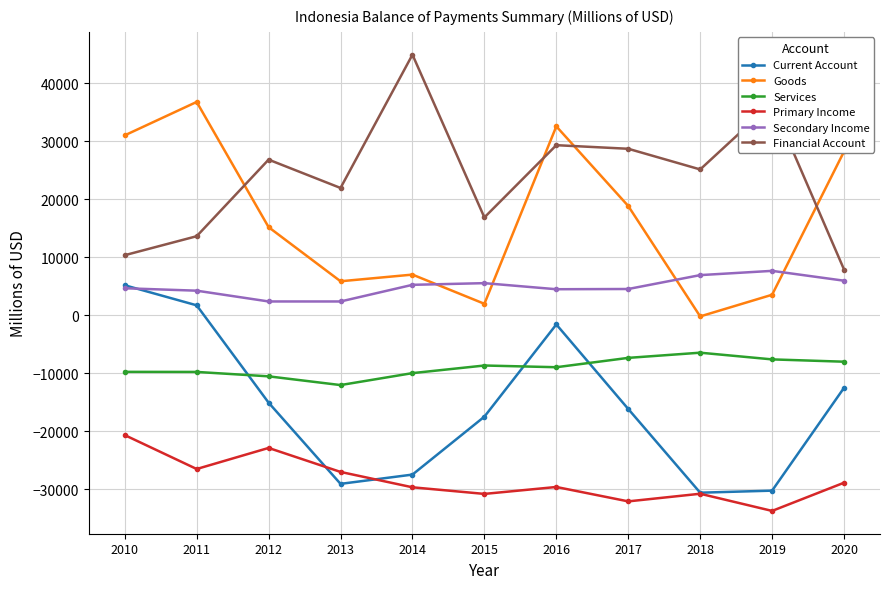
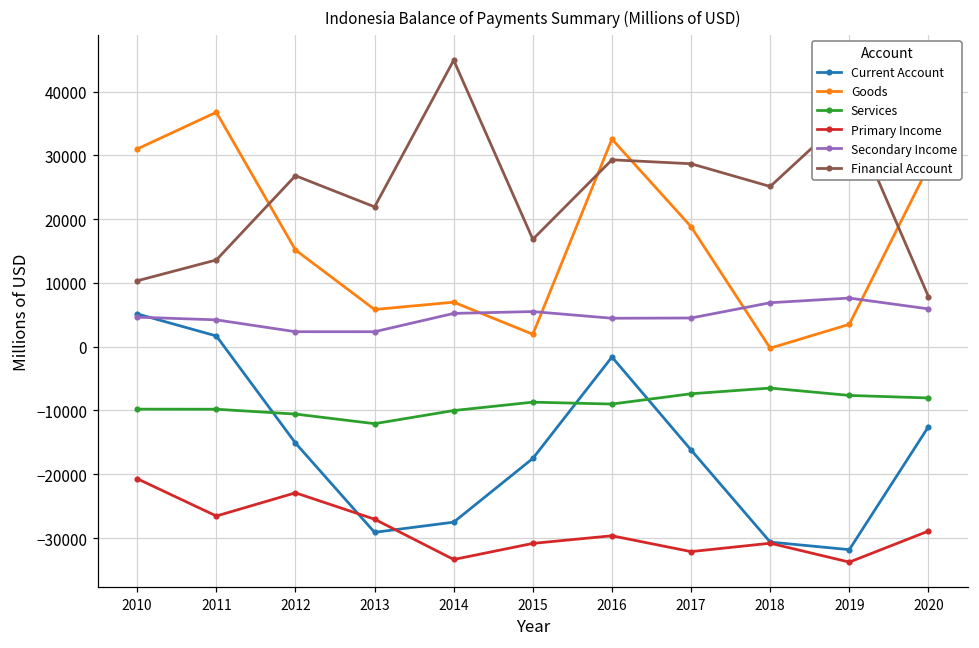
Primary Income, 2014: -30000 -> -33000
Current Account, 2019: -30000 -> -32000
